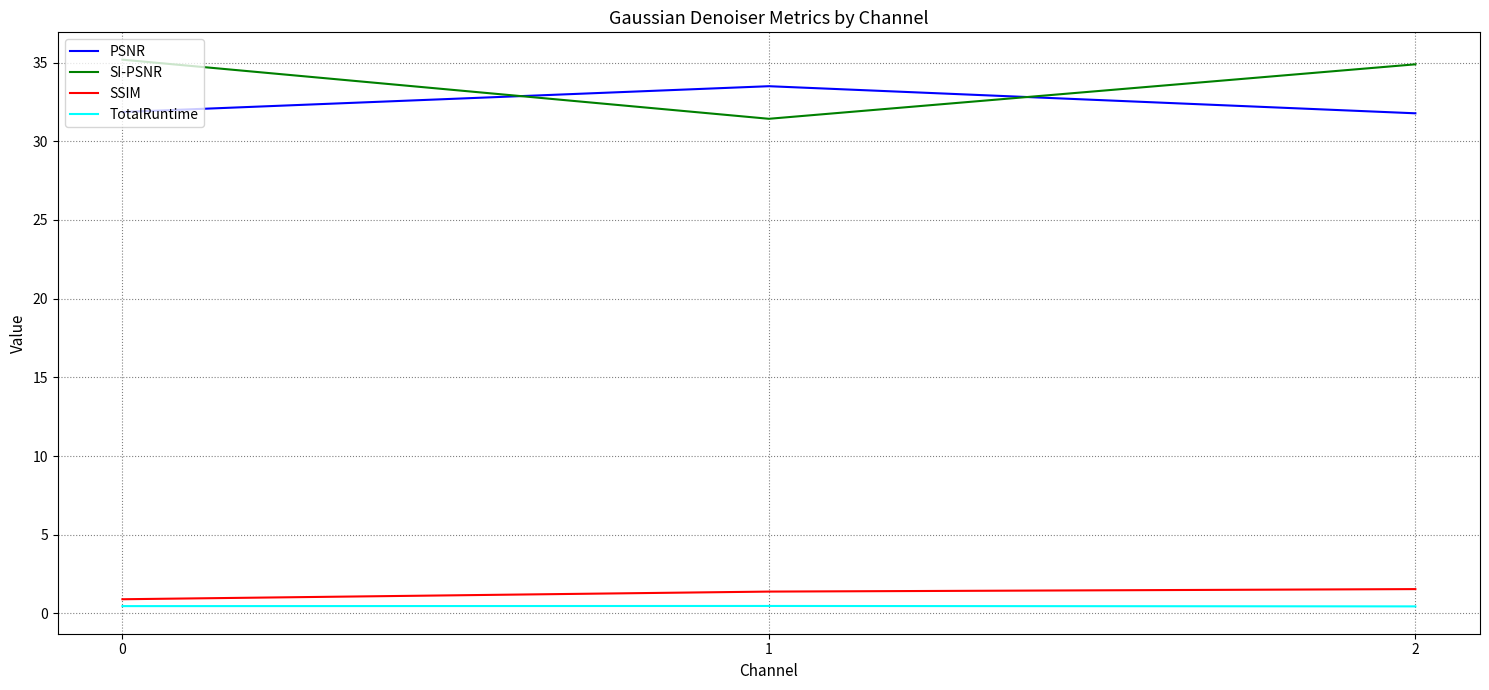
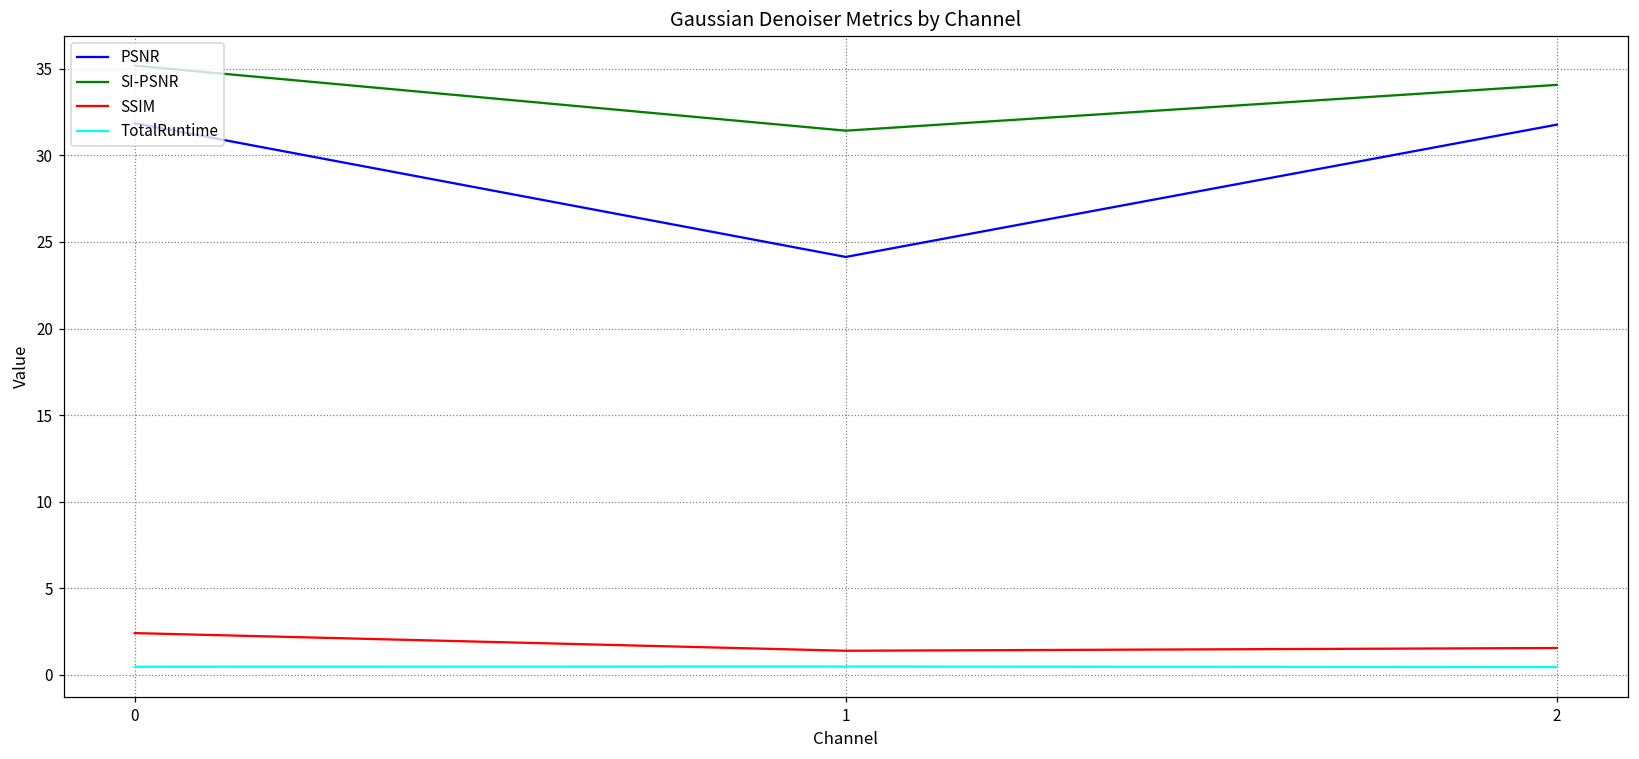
SSIM, 0: 0.9 -> 2.4
PSNR, 1: 33.5 -> 24.1
SI-PSNR, 2: 34.9 -> 34.1
